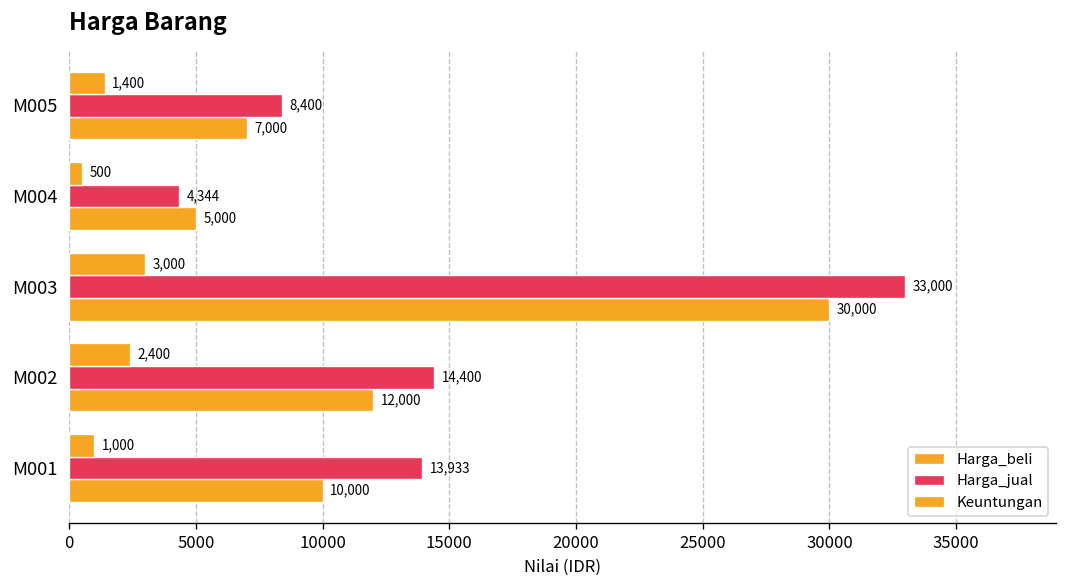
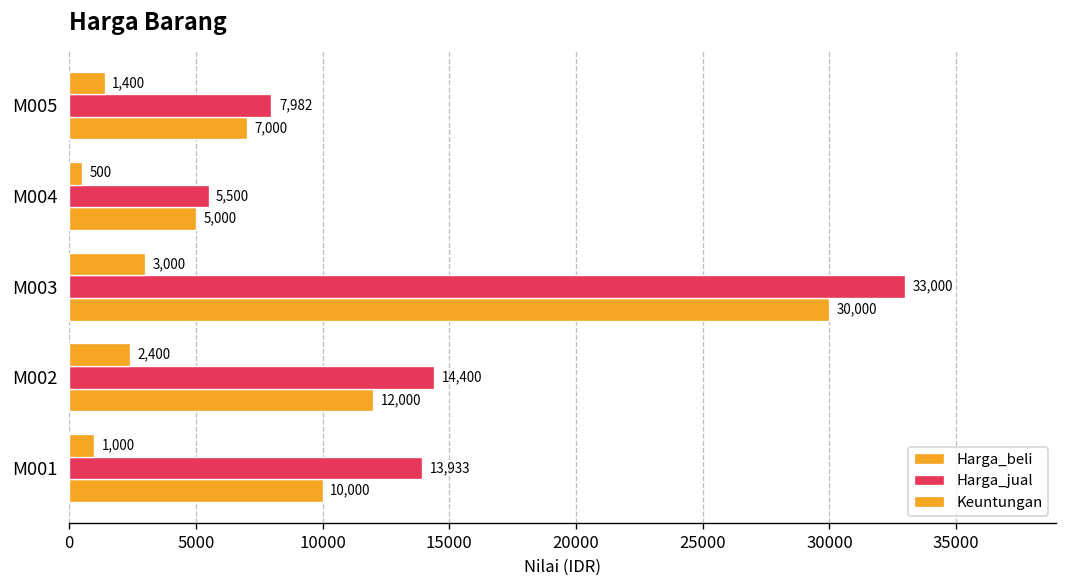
Harga_jual, M005: 8,400 -> 7,982
Harga_jual, M004: 4,344 -> 5,500
